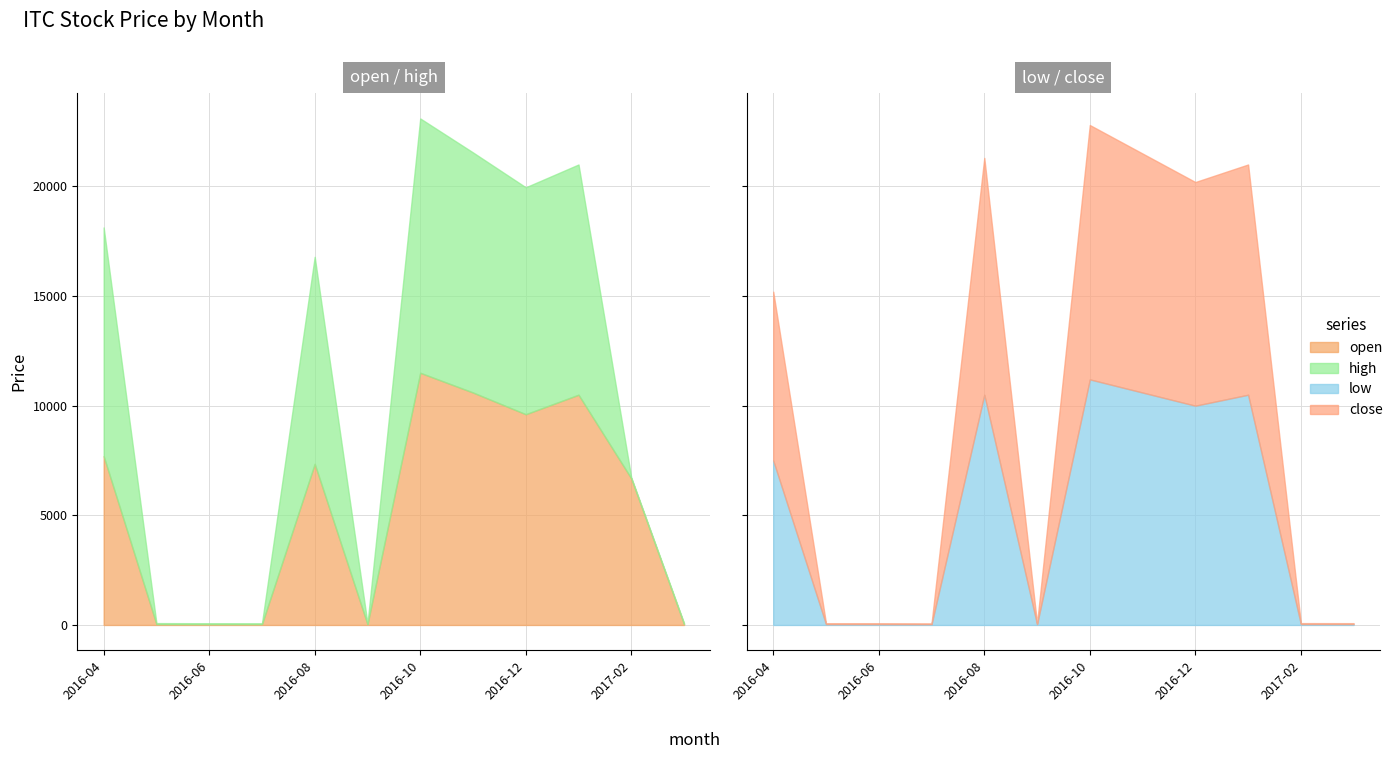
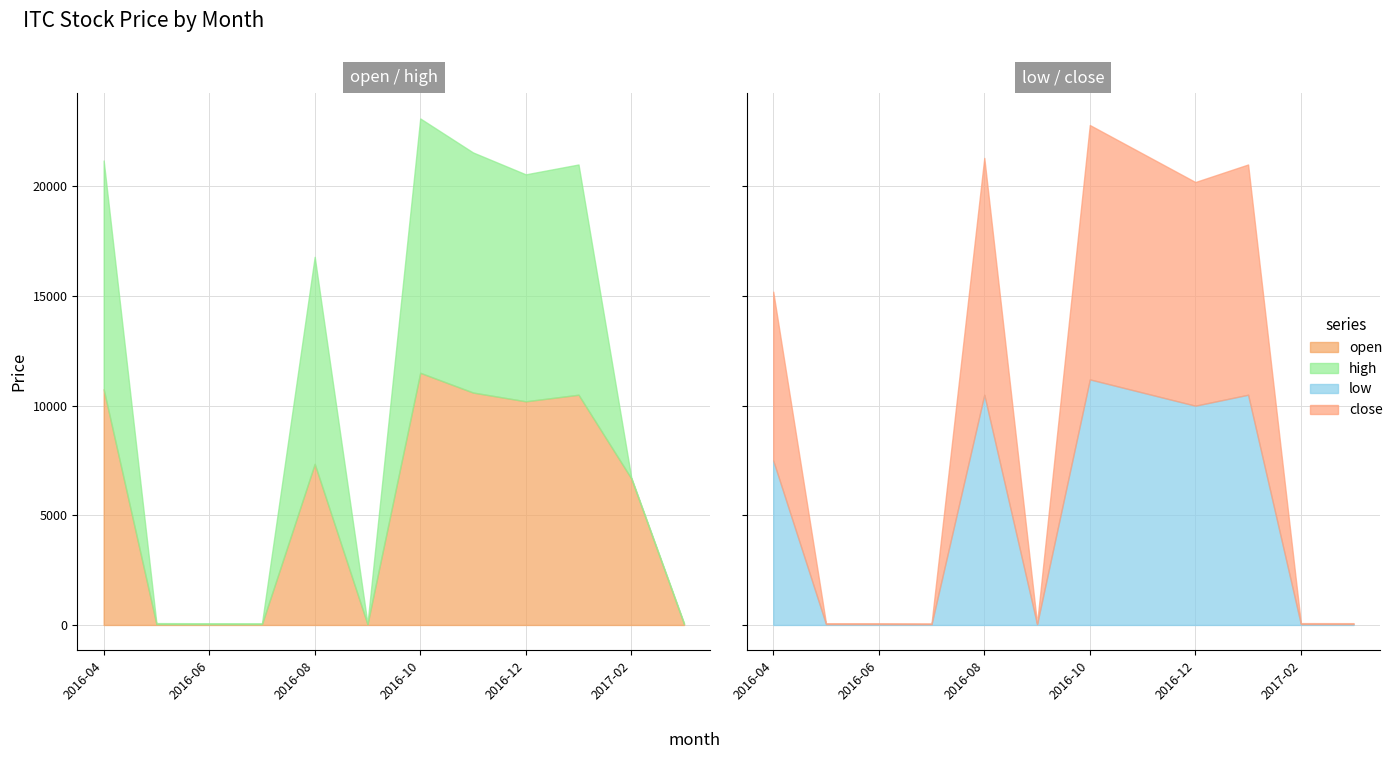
open / high, open, 2016-04: 7700 -> 10800
open / high, open, 2016-12: 9600 -> 10200
